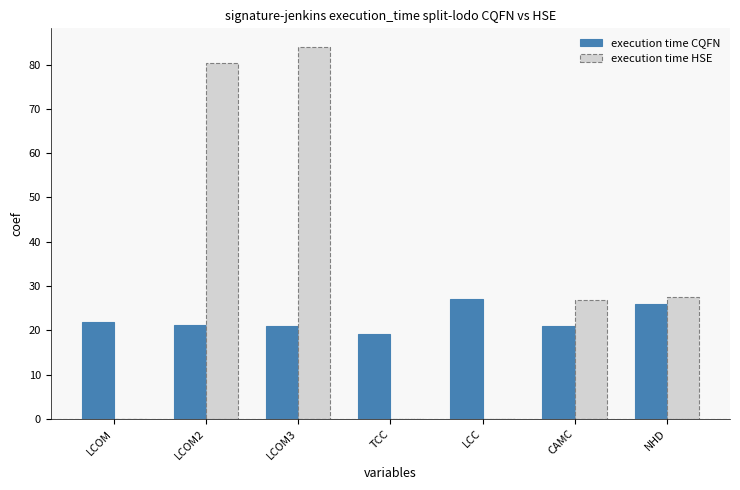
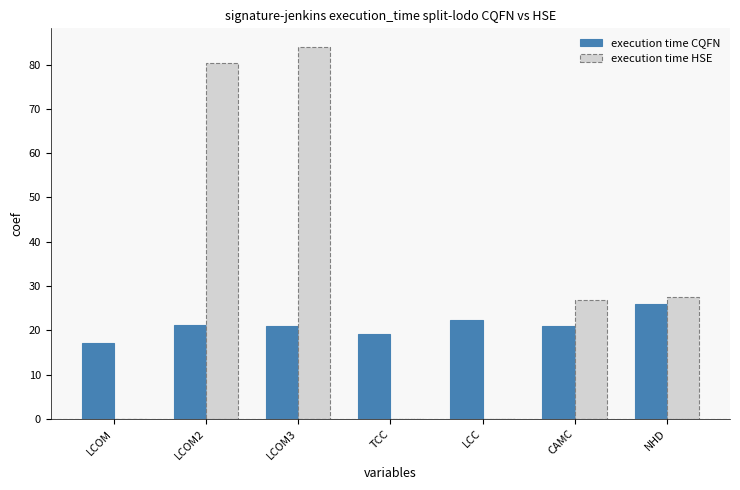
execution time CQFN, LCOM: 22 -> 17
execution time CQFN, LCC: 27 -> 22
